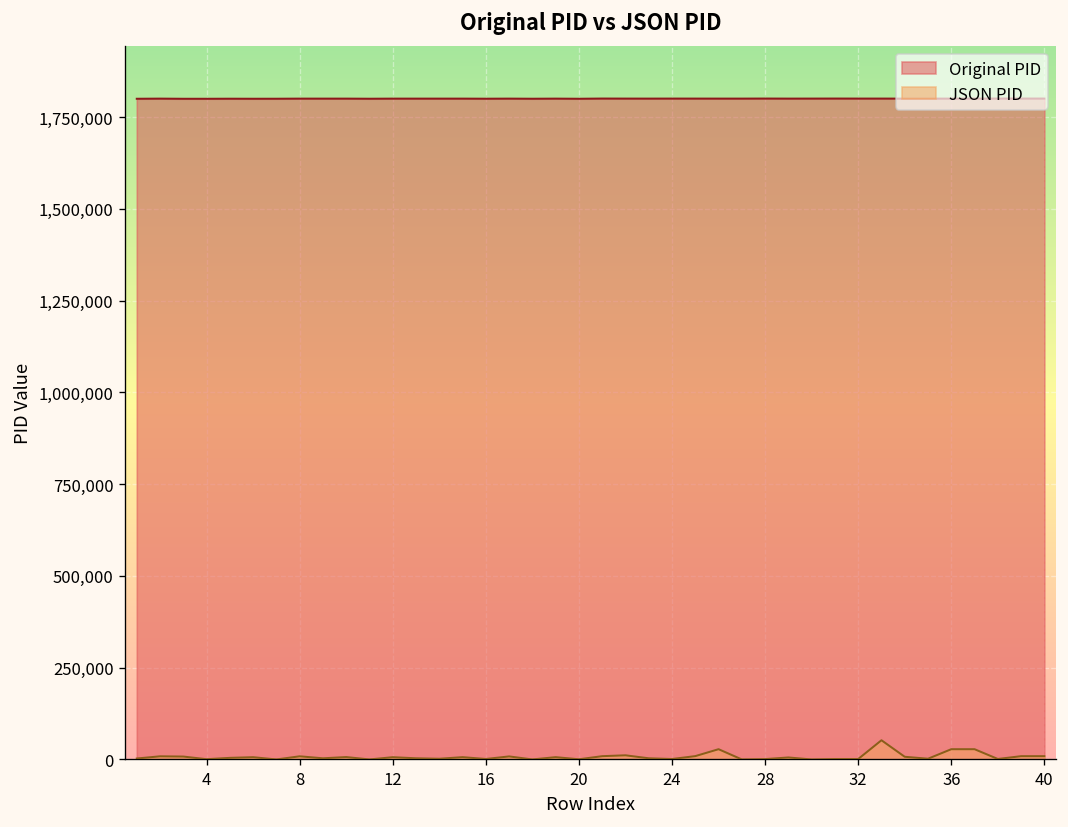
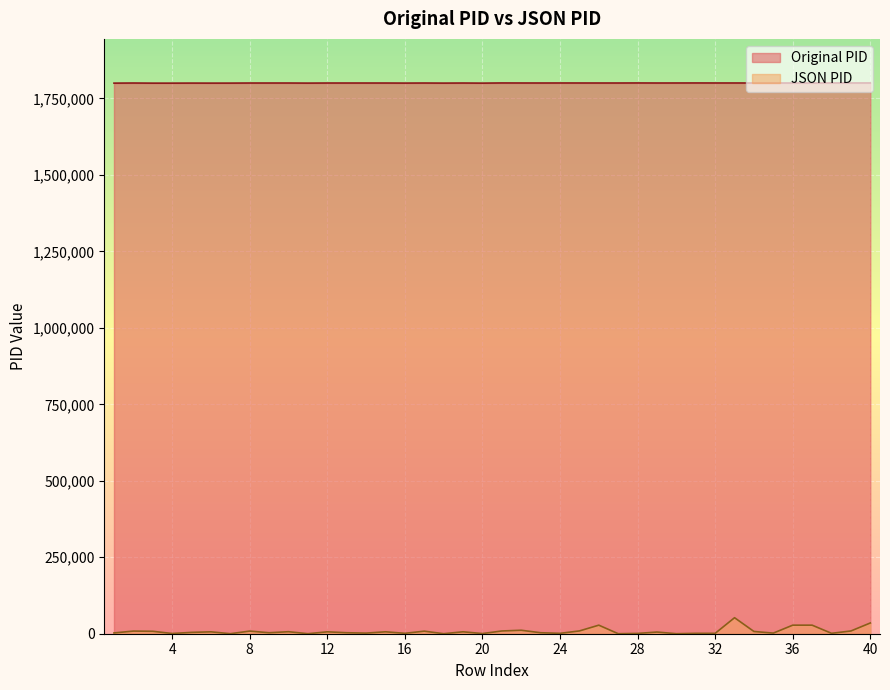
JSON PID, 40: 10,000 -> 40,000
